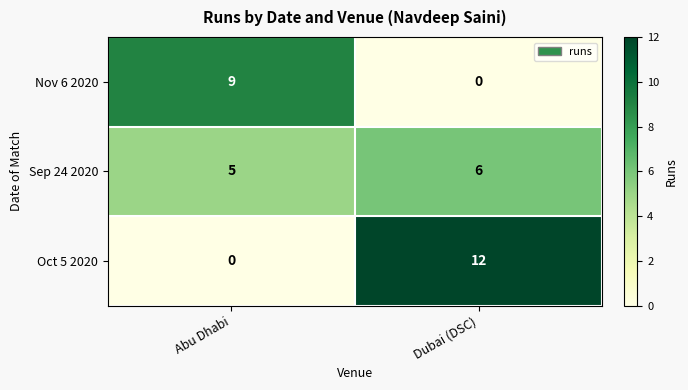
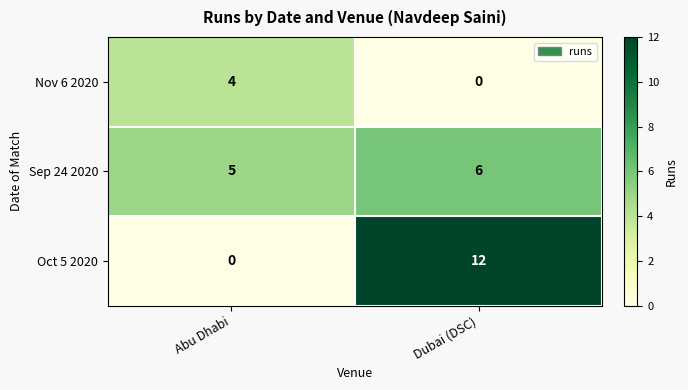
Nov 6 2020, Abu Dhabi: 9 -> 4
